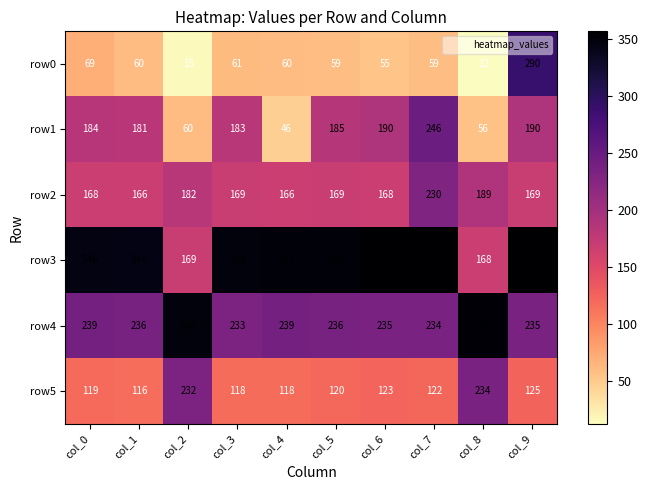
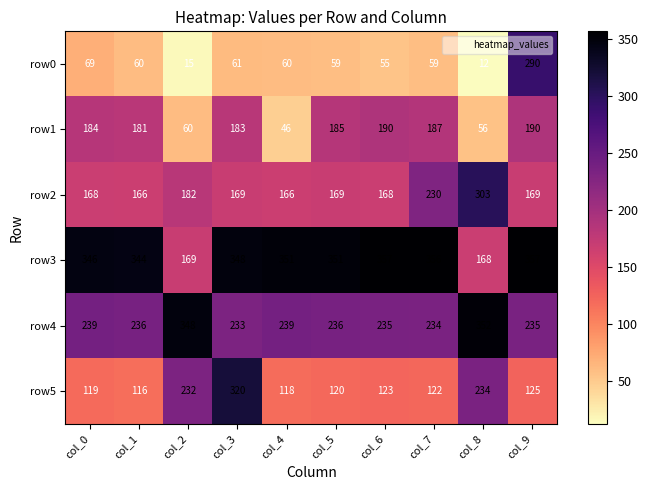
row1, col_7: 246 -> 187
row2, col_8: 189 -> 303
row5, col_3: 118 -> 320
